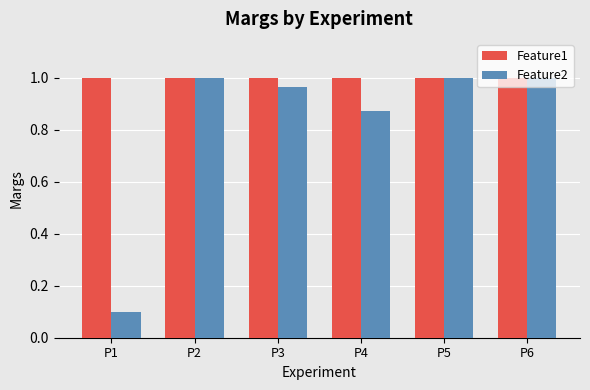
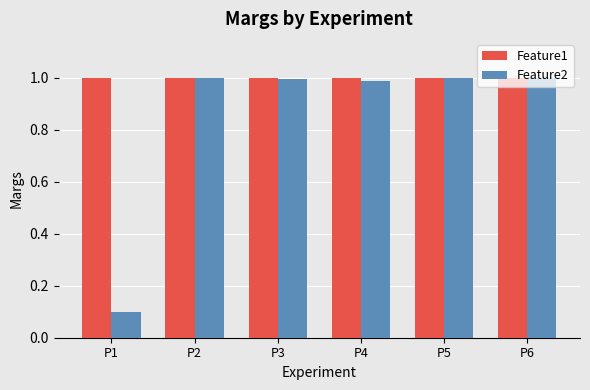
Feature2, P3: 0.96 -> 1.00
Feature2, P4: 0.87 -> 0.99
